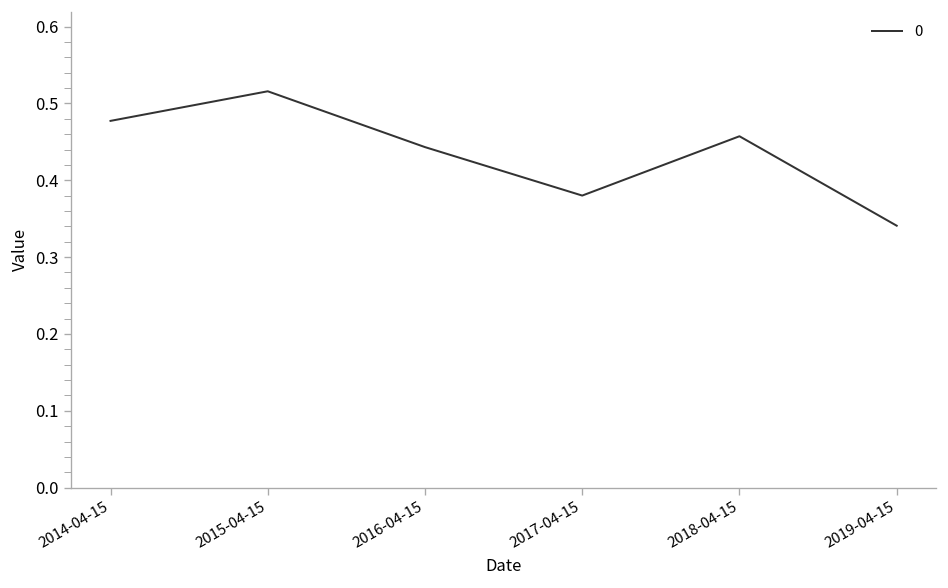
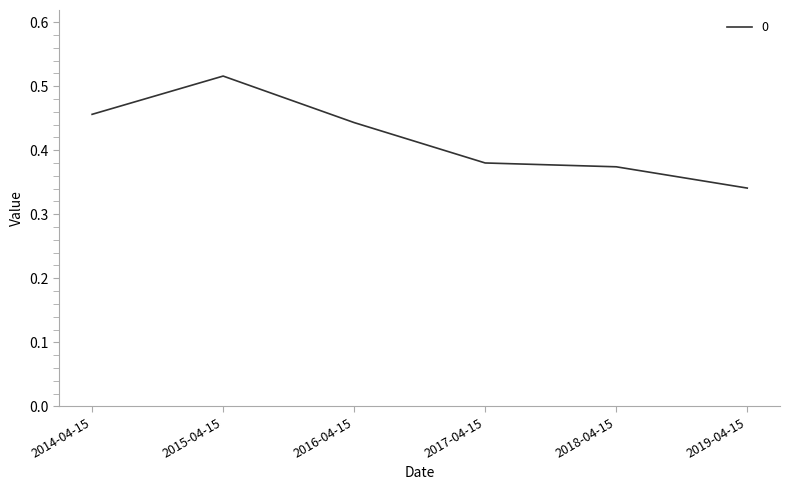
2014-04-15: 0.48 -> 0.46
2018-04-15: 0.46 -> 0.37
